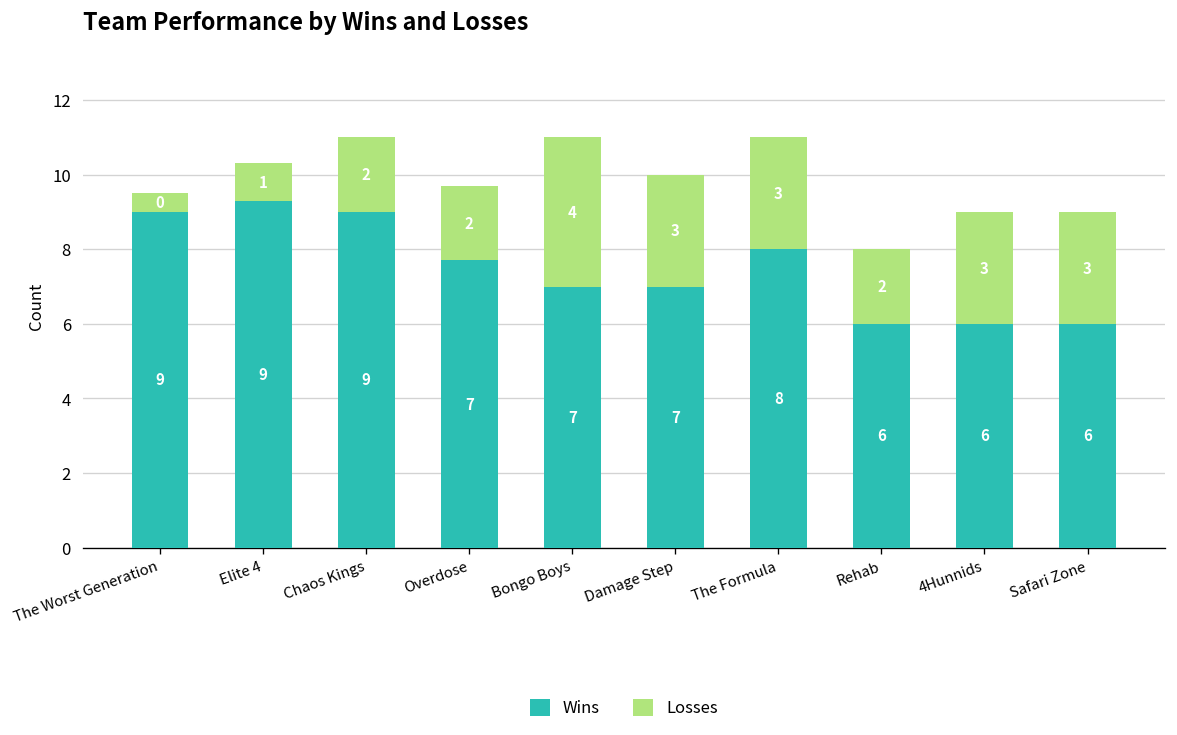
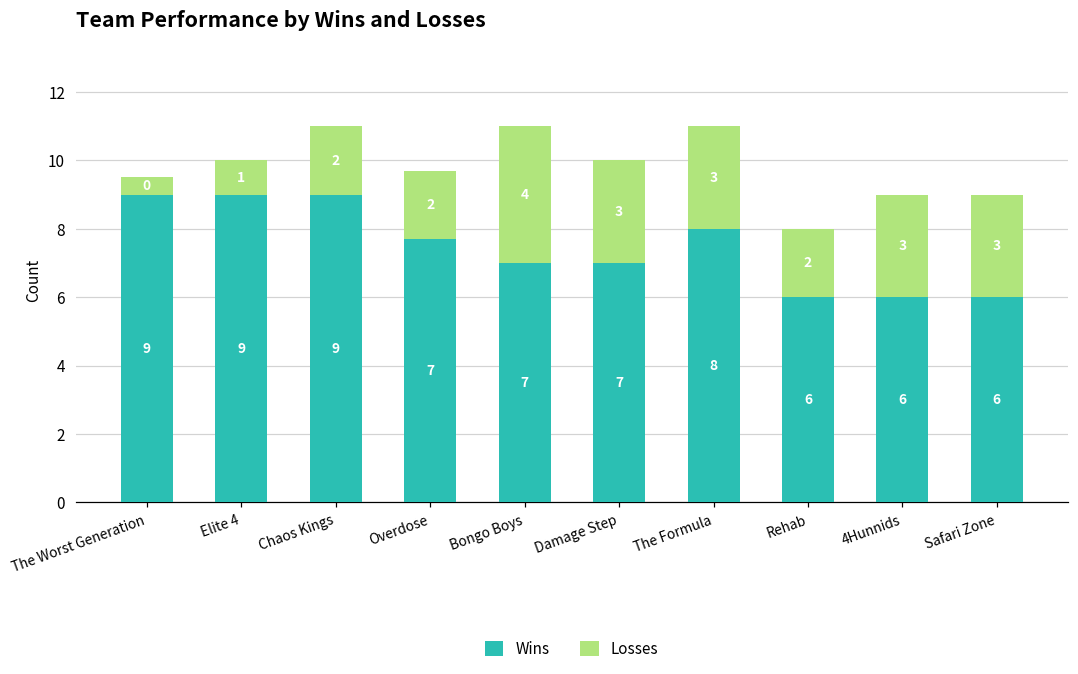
Wins, Elite 4: 9.3 -> 9.0
